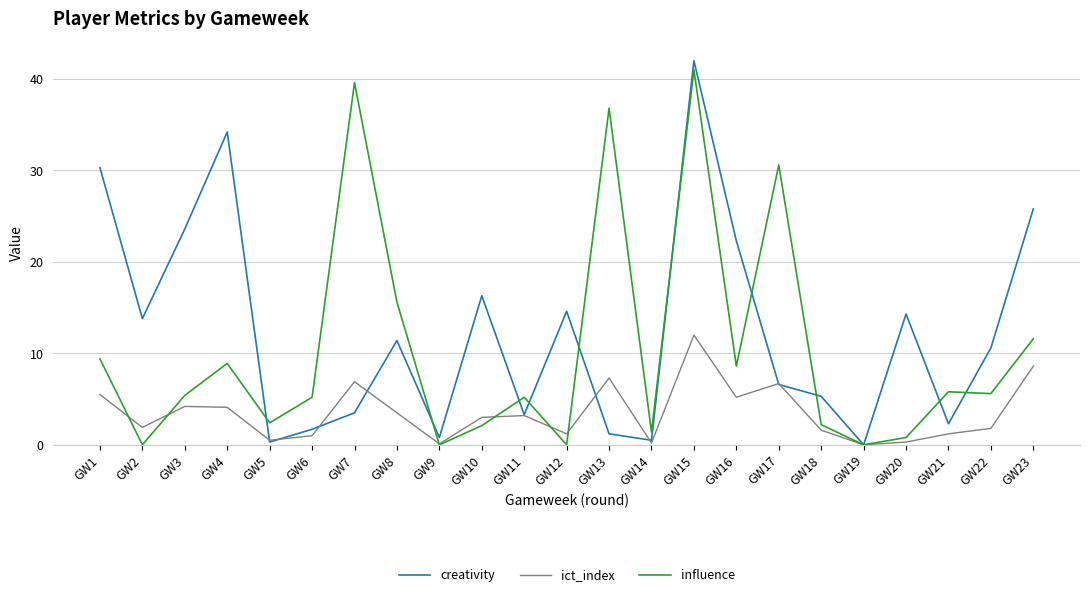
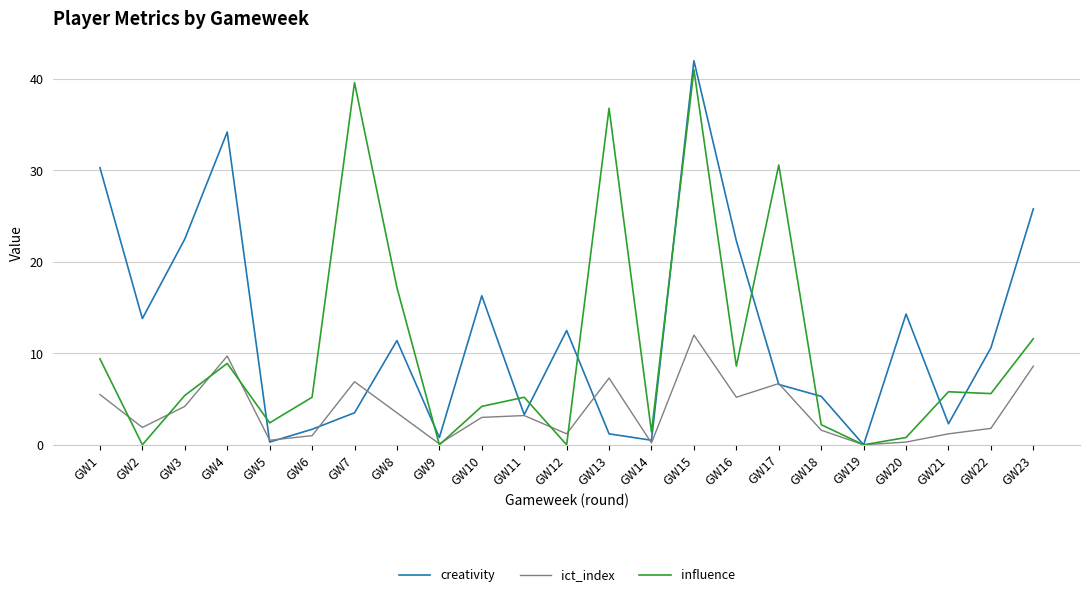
creativity, GW3: 24 -> 23
ict_index, GW4: 4 -> 10
influence, GW8: 16 -> 17
influence, GW10: 2 -> 4
creativity, GW12: 15 -> 13
